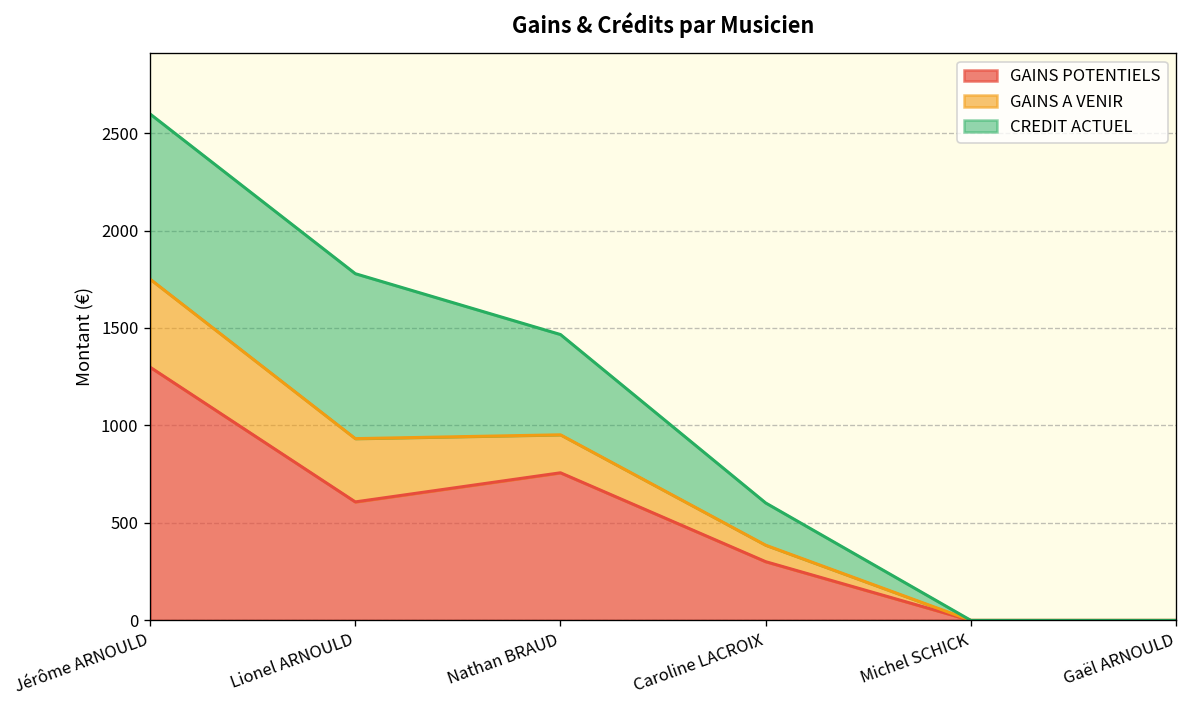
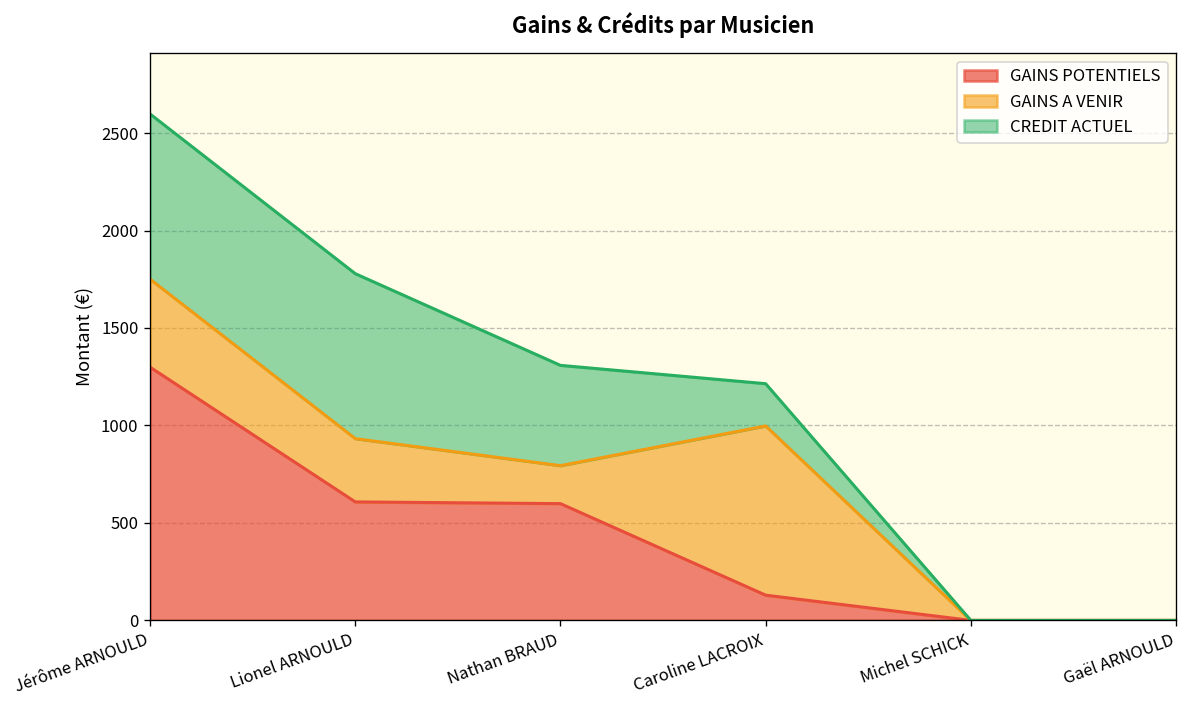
GAINS POTENTIELS, Nathan BRAUD: 760 -> 600
GAINS POTENTIELS, Caroline LACROIX: 300 -> 130
GAINS A VENIR, Caroline LACROIX: 80 -> 870
